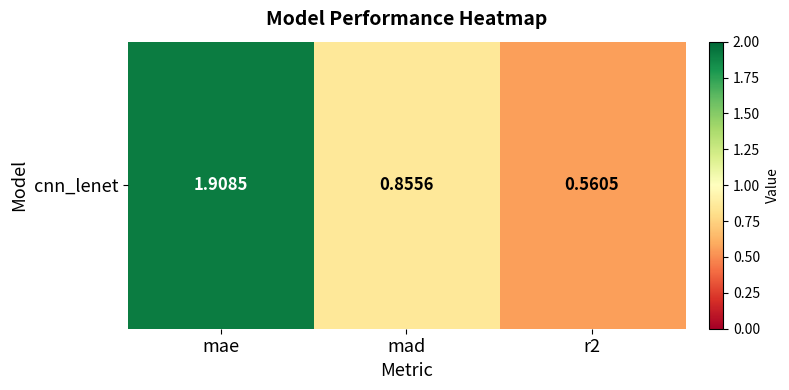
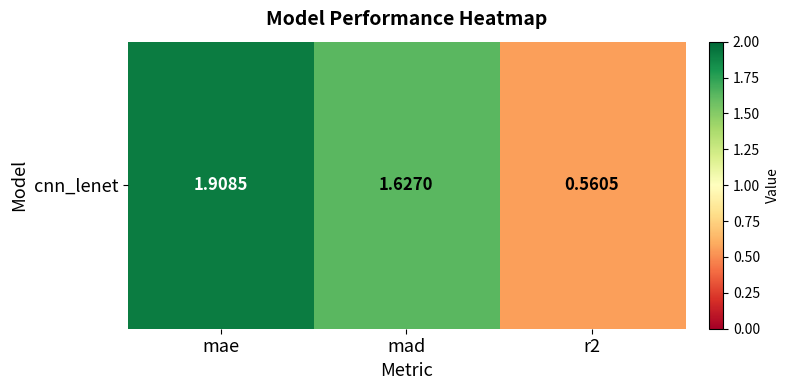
cnn_lenet, mad: 0.8556 -> 1.6270
